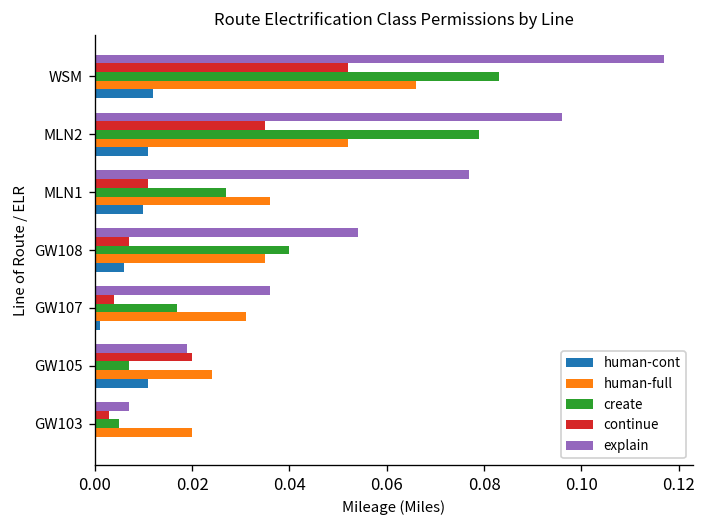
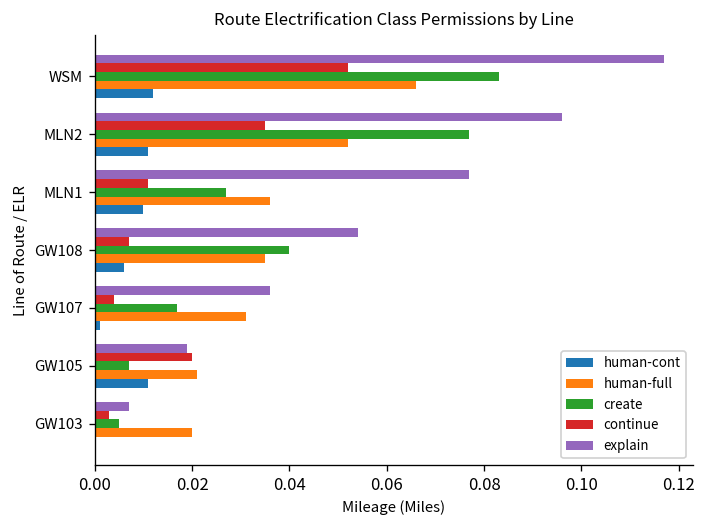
create, MLN2: 0.079 -> 0.077
human-full, GW105: 0.024 -> 0.021
